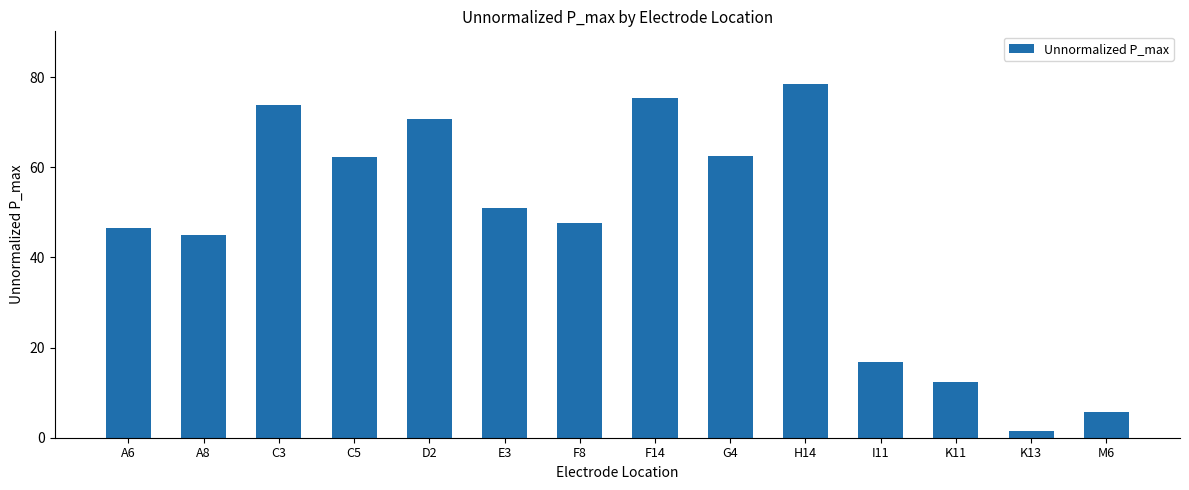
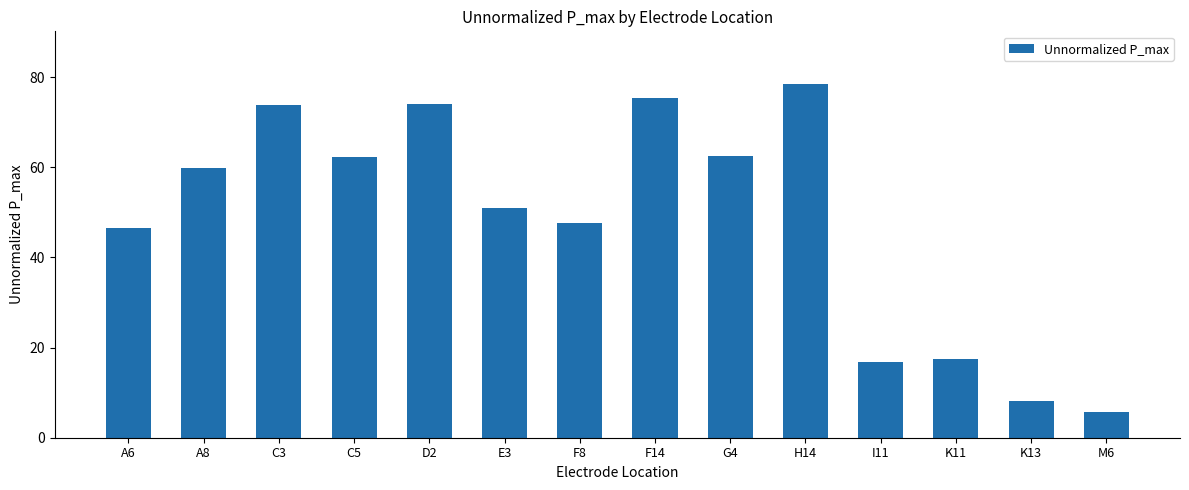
A8: 45 -> 60
D2: 71 -> 74
K11: 12 -> 17
K13: 1 -> 8
